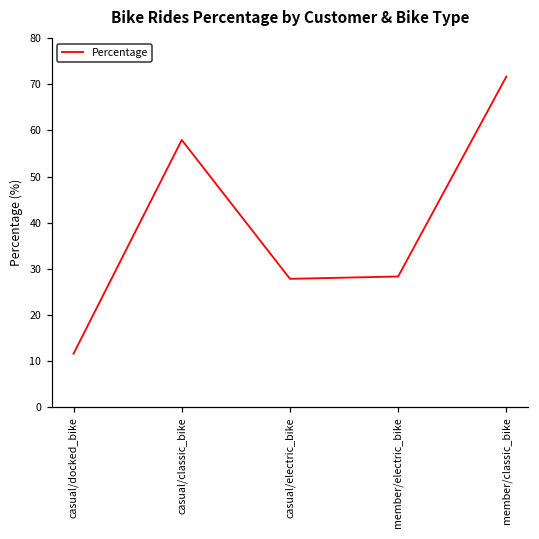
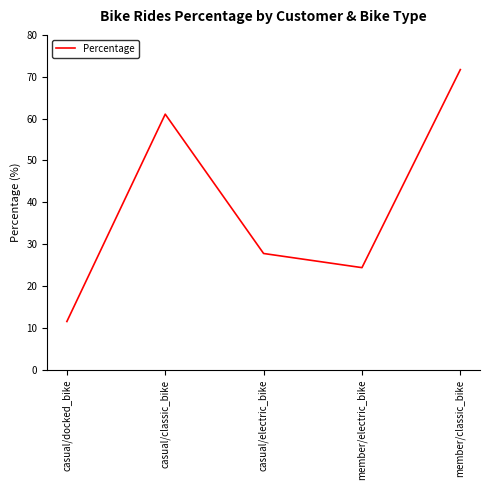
casual/classic_bike: 58 -> 61
member/electric_bike: 28 -> 24
